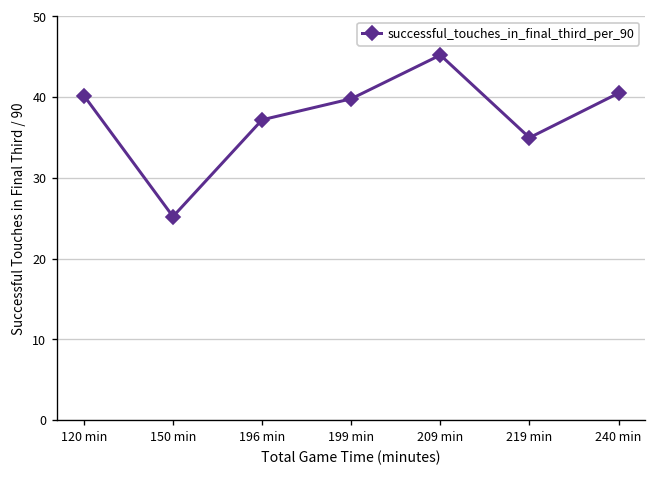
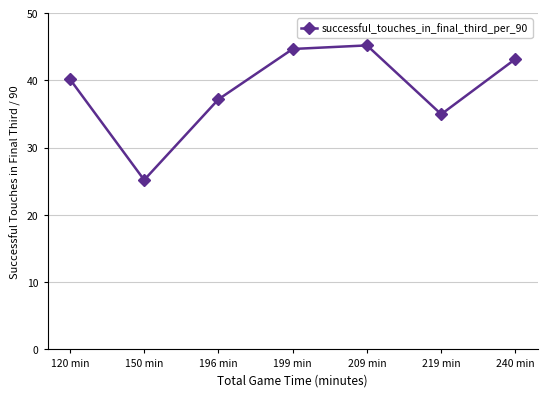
199 min: 40 -> 45
240 min: 41 -> 43
